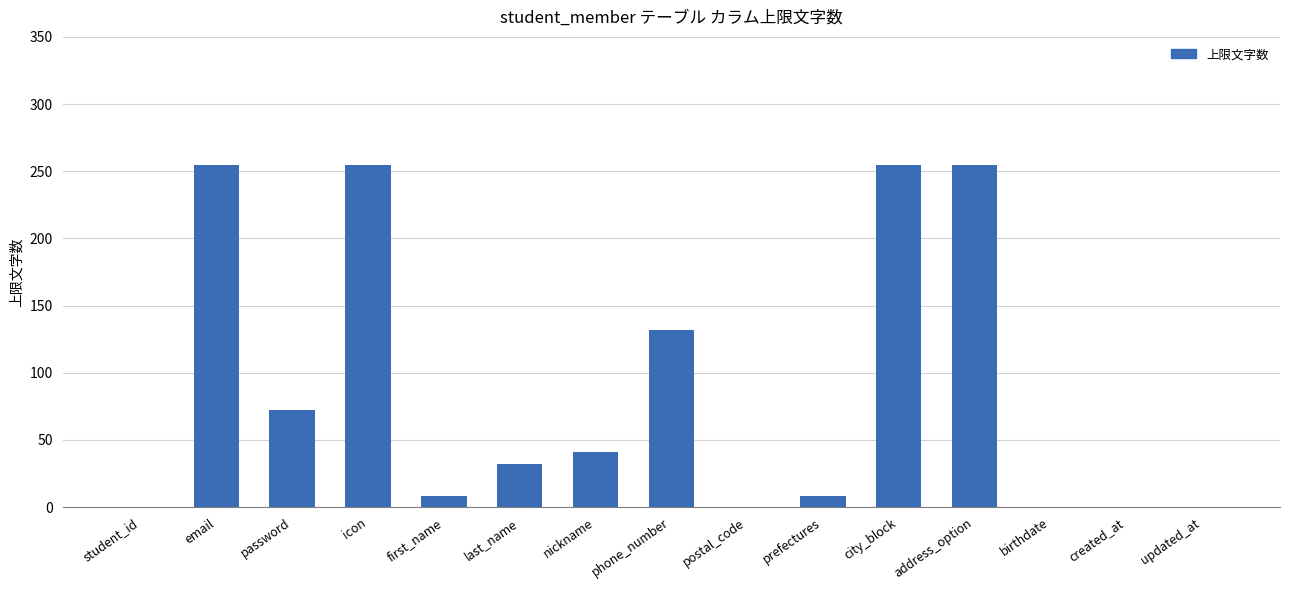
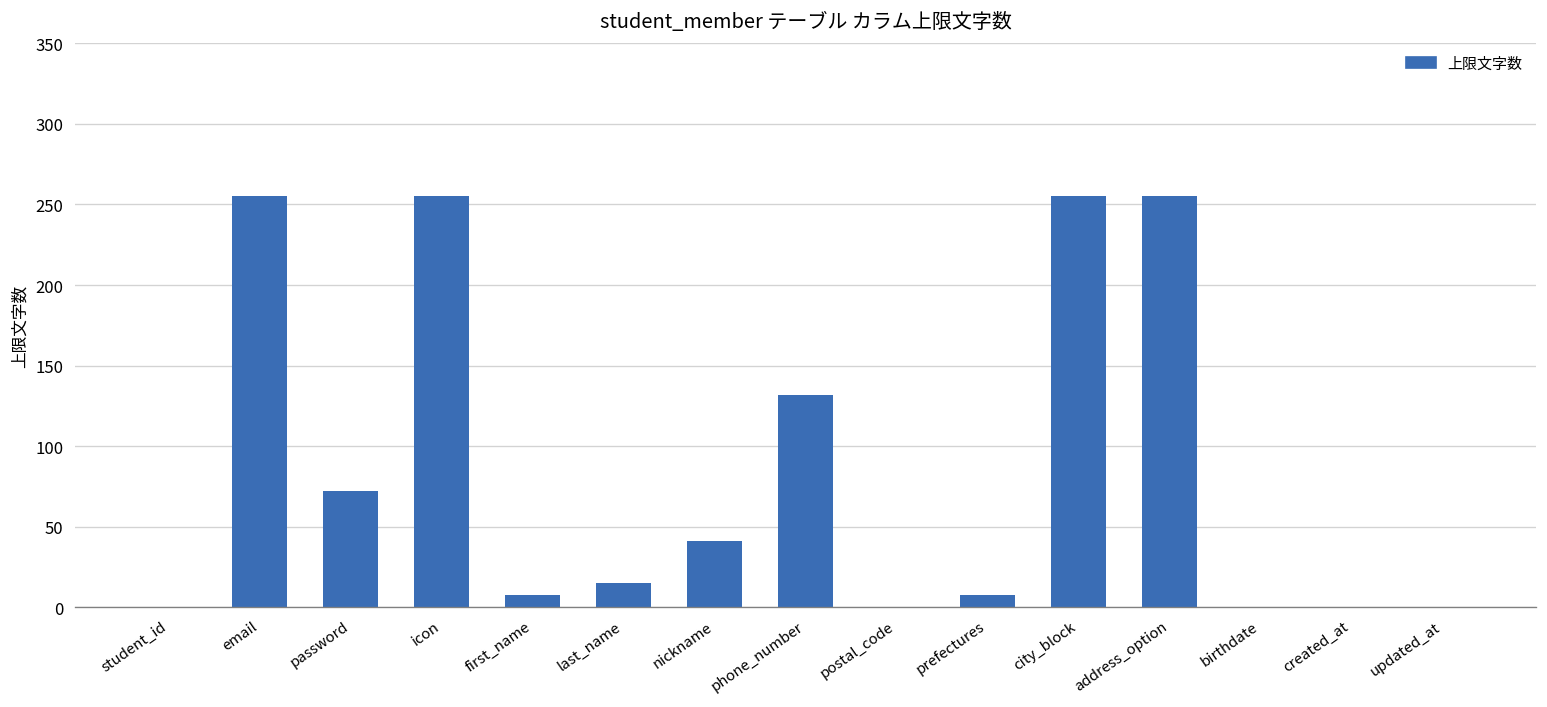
last_name: 32 -> 15
